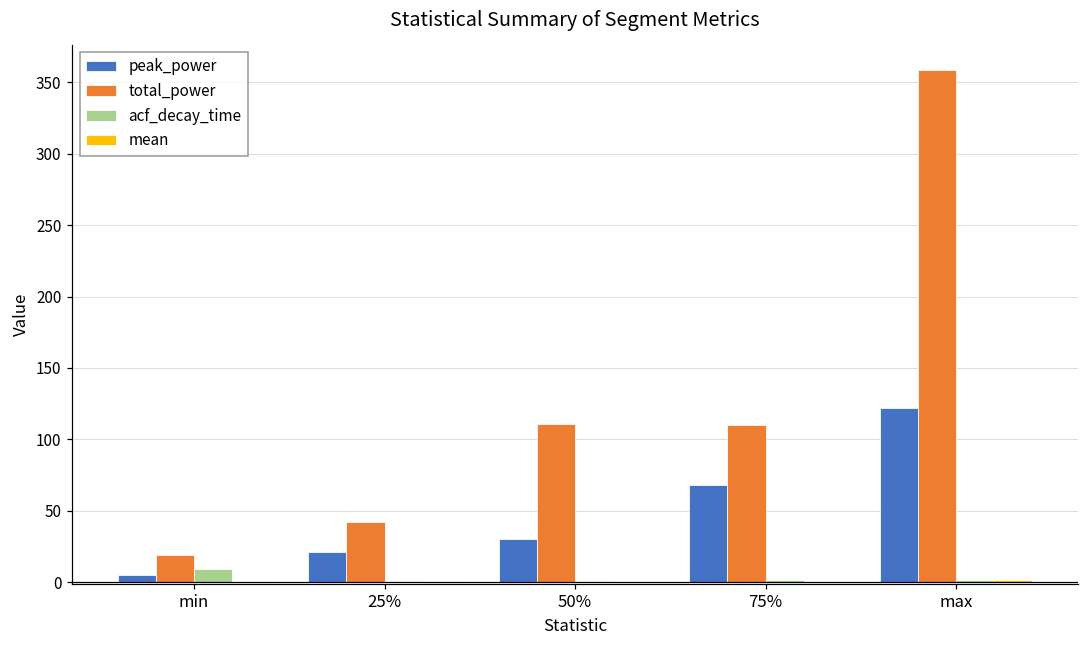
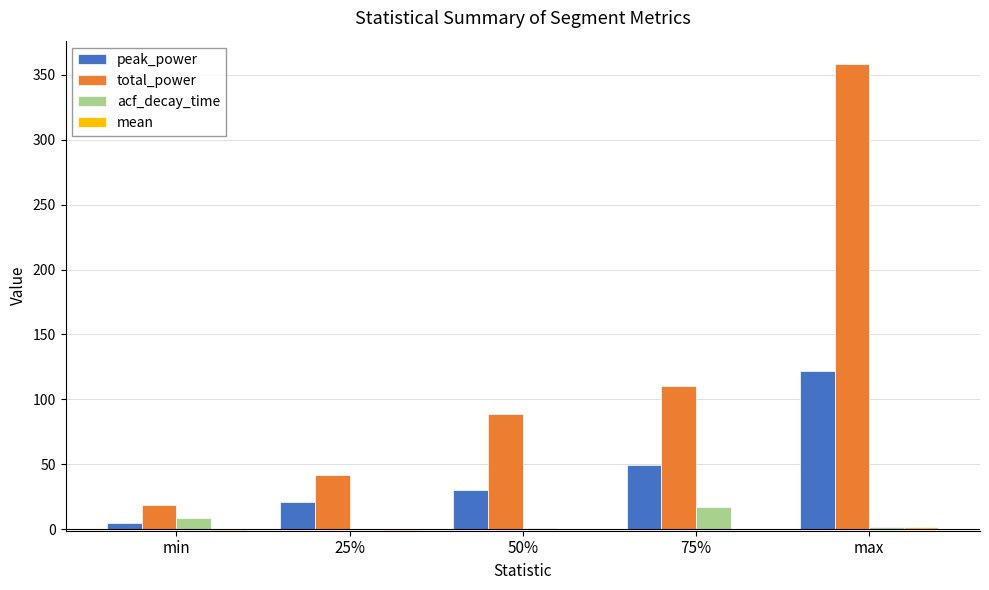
total_power, 50%: 111 -> 89
peak_power, 75%: 68 -> 49
acf_decay_time, 75%: 1 -> 17
